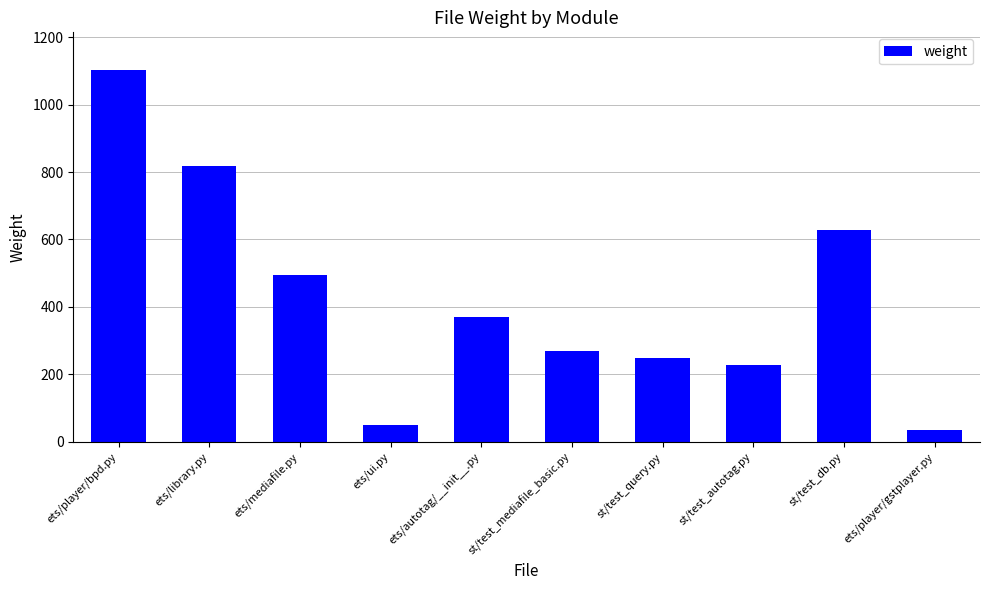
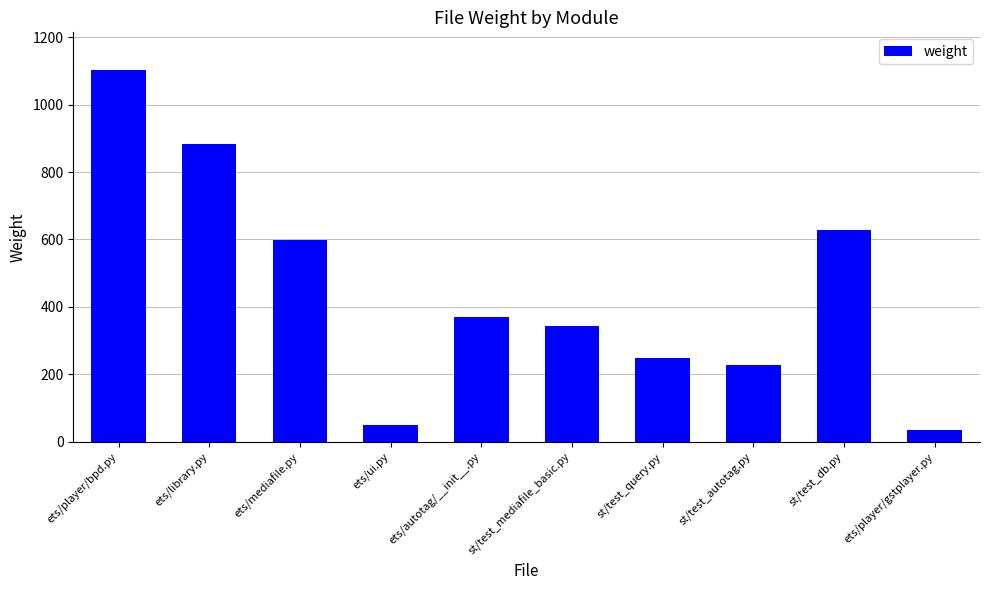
ets/library.py: 820 -> 880
ets/mediafile.py: 490 -> 600
st/test_mediafile_basic.py: 270 -> 340
